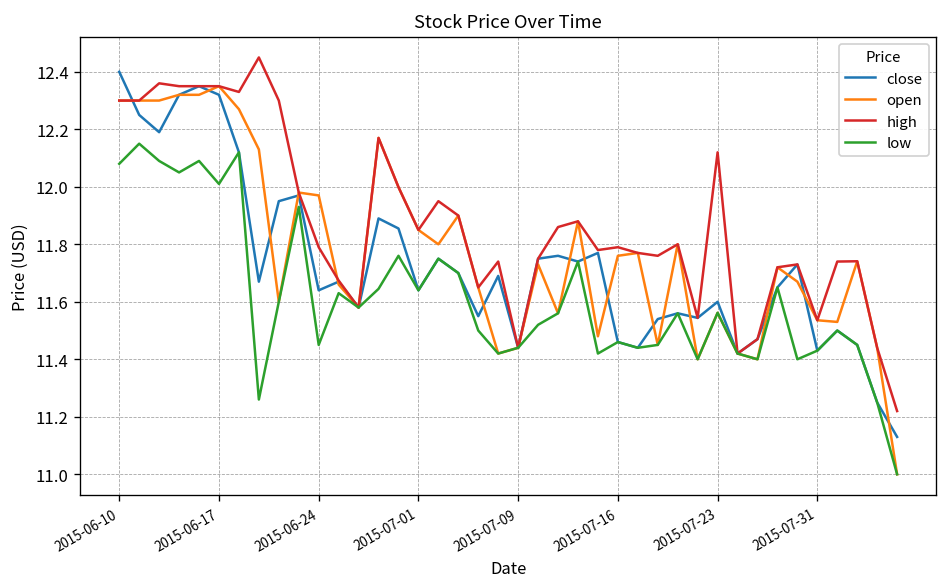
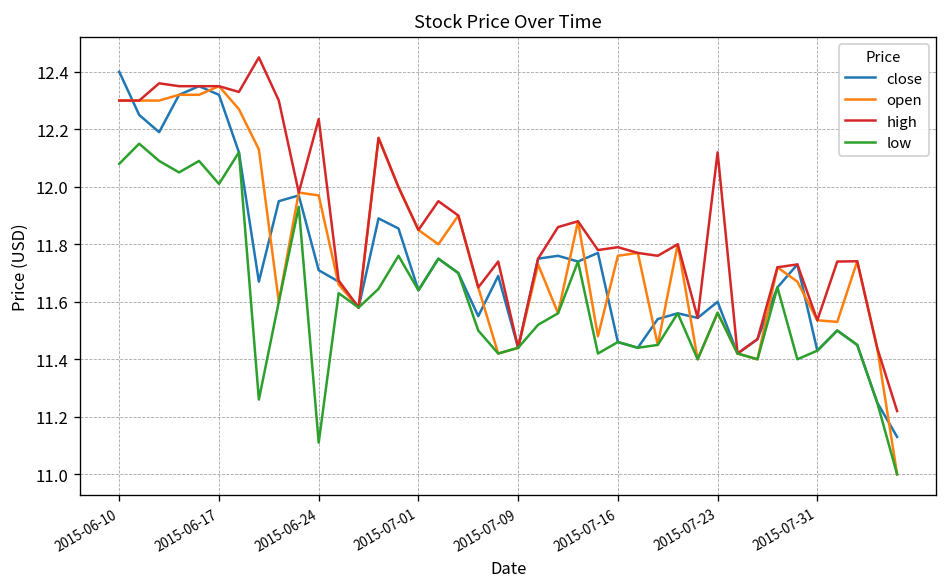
close, 2015-06-24: 11.64 -> 11.71
high, 2015-06-24: 11.79 -> 12.24
low, 2015-06-24: 11.45 -> 11.11
